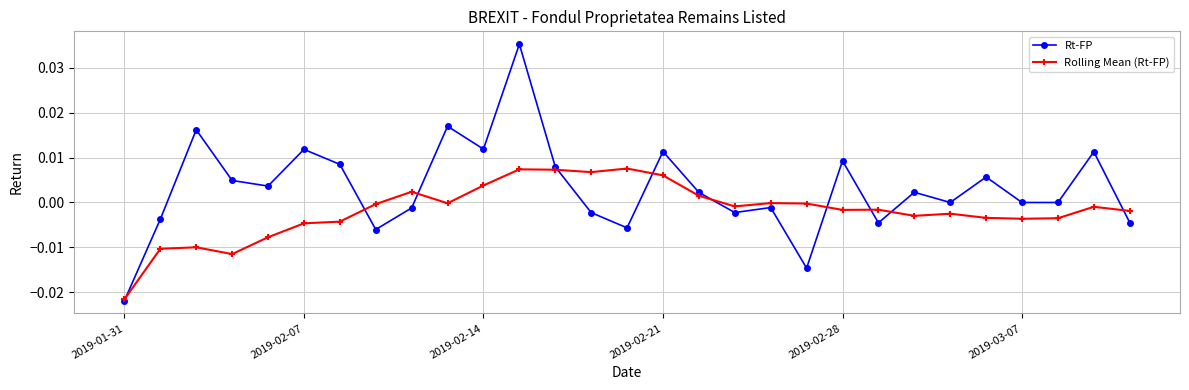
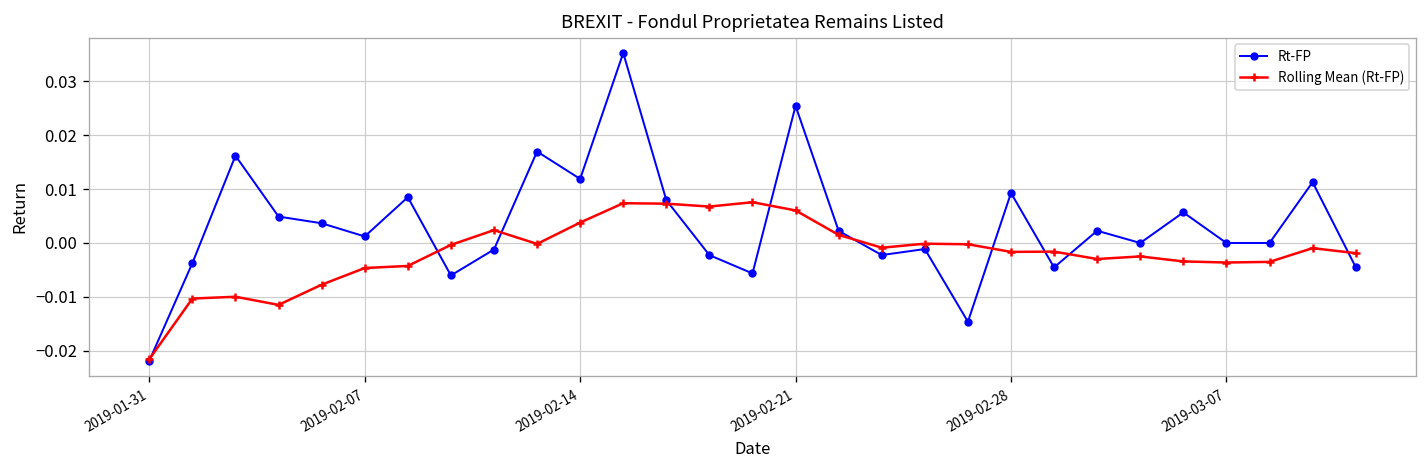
Rt-FP, 2019-02-07: 0.012 -> 0.001
Rt-FP, 2019-02-21: 0.011 -> 0.025
